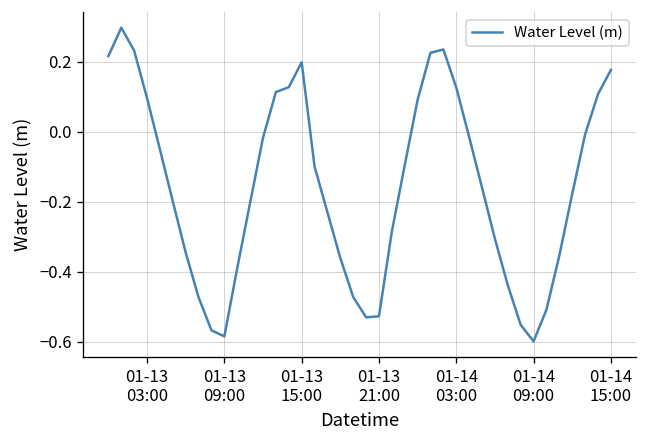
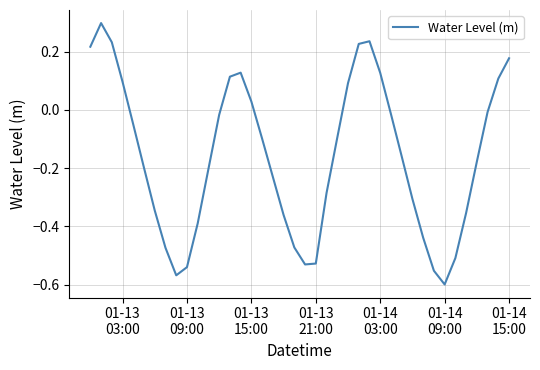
01-13 09:00: -0.59 -> -0.54
01-13 15:00: 0.20 -> 0.03
